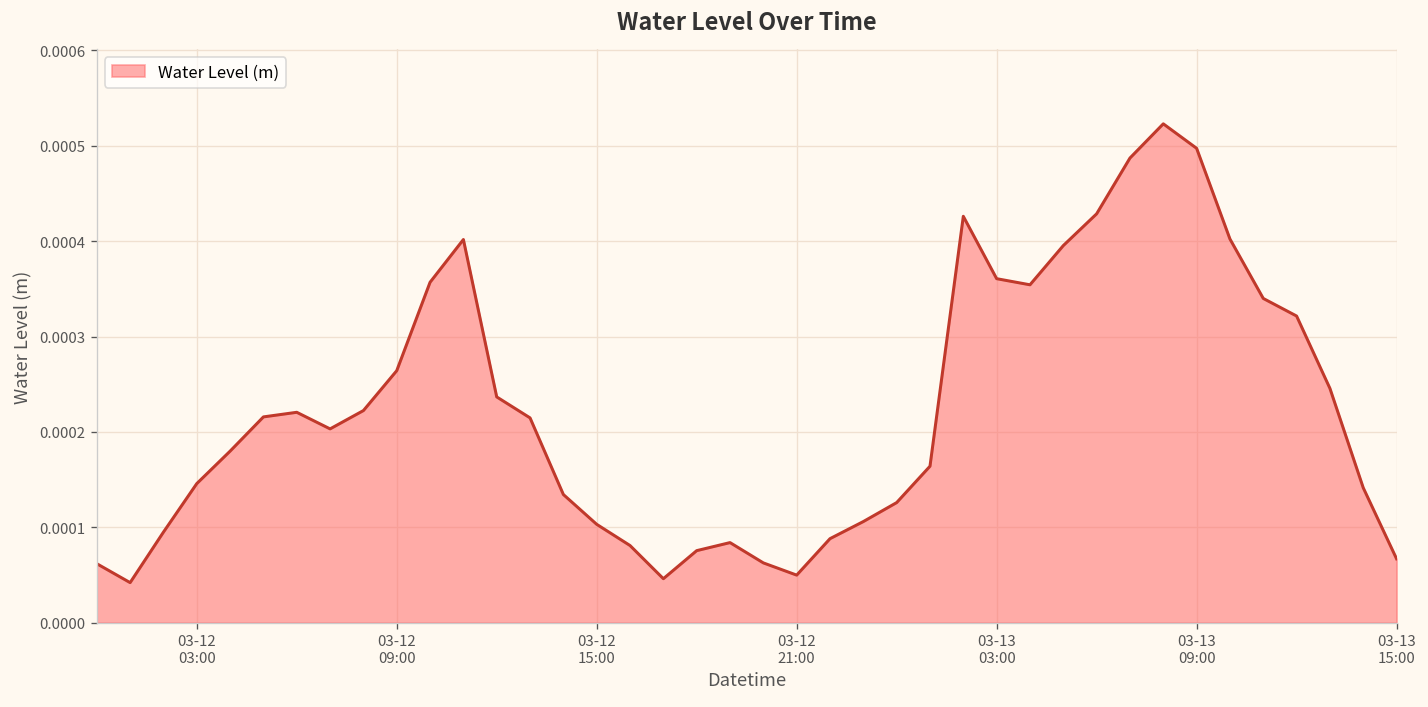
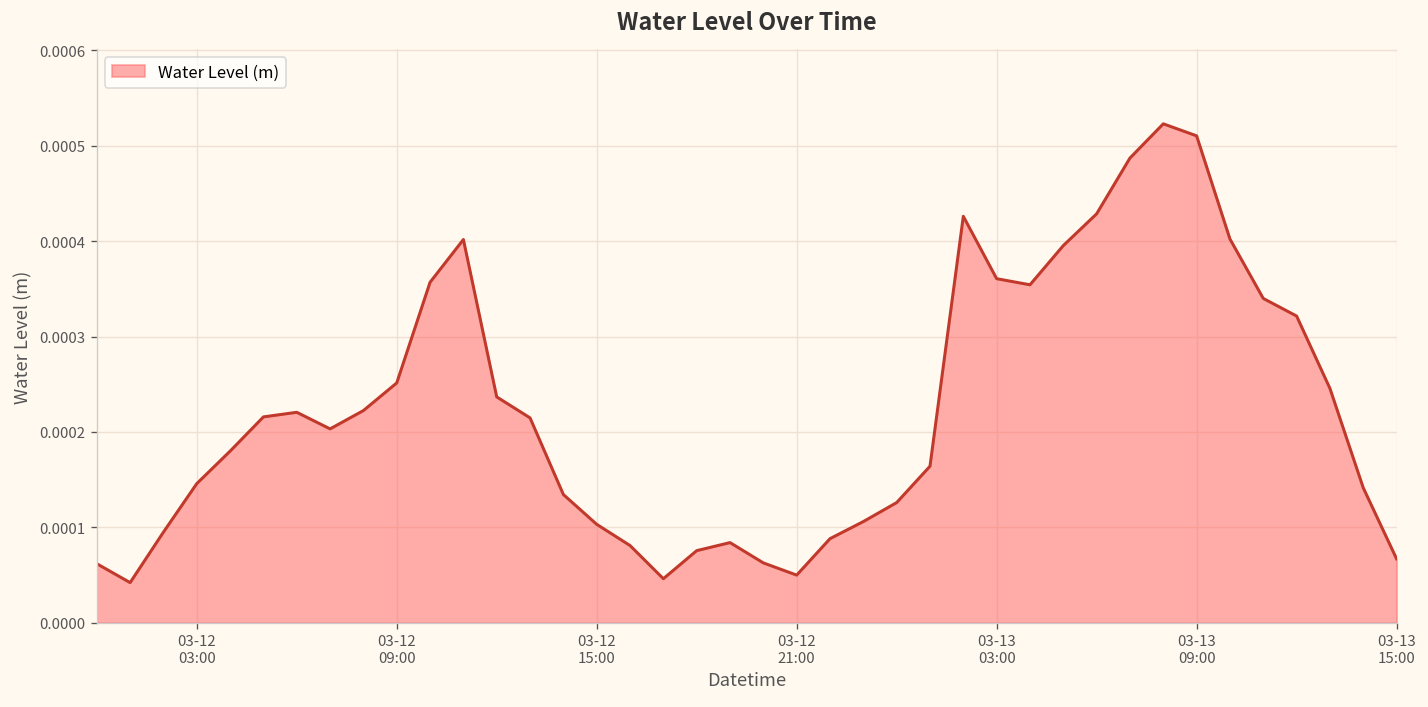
03-12 09:00: 0.00026 -> 0.00025
03-13 09:00: 0.00050 -> 0.00051
